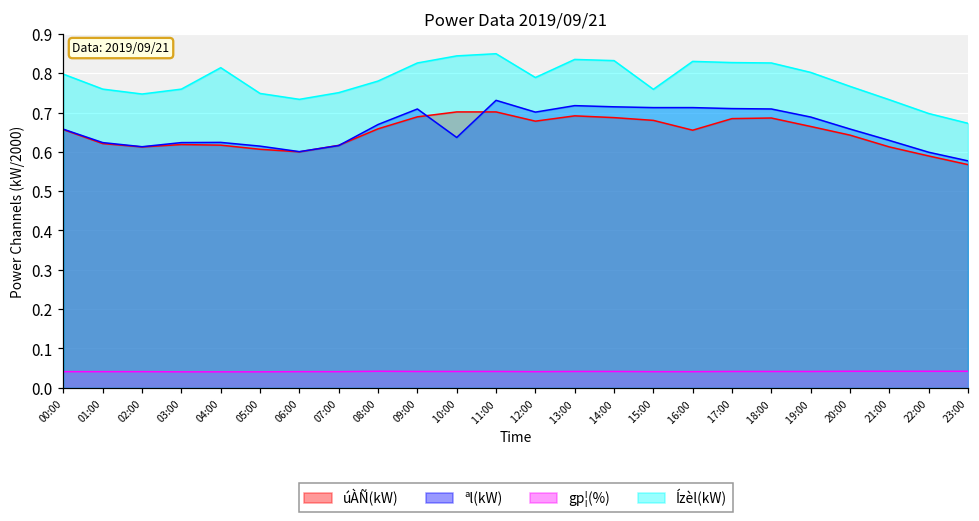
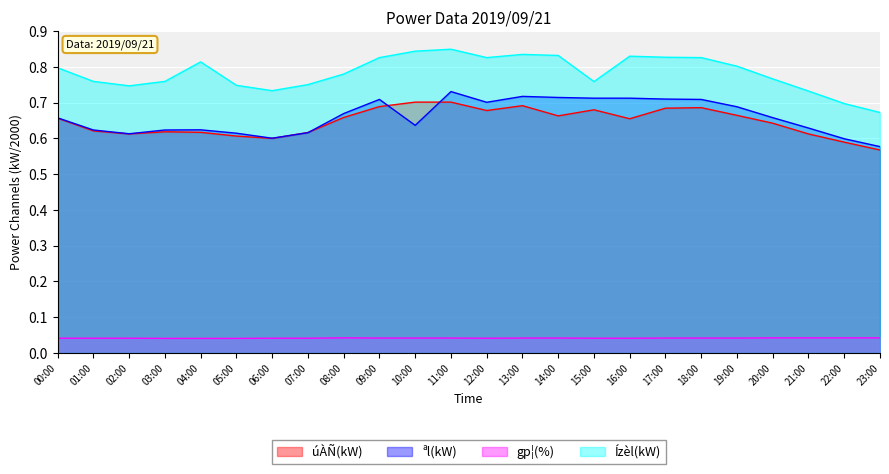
Ízèl(kW), 12:00: 0.79 -> 0.83
úÀÑ(kW), 14:00: 0.69 -> 0.66
